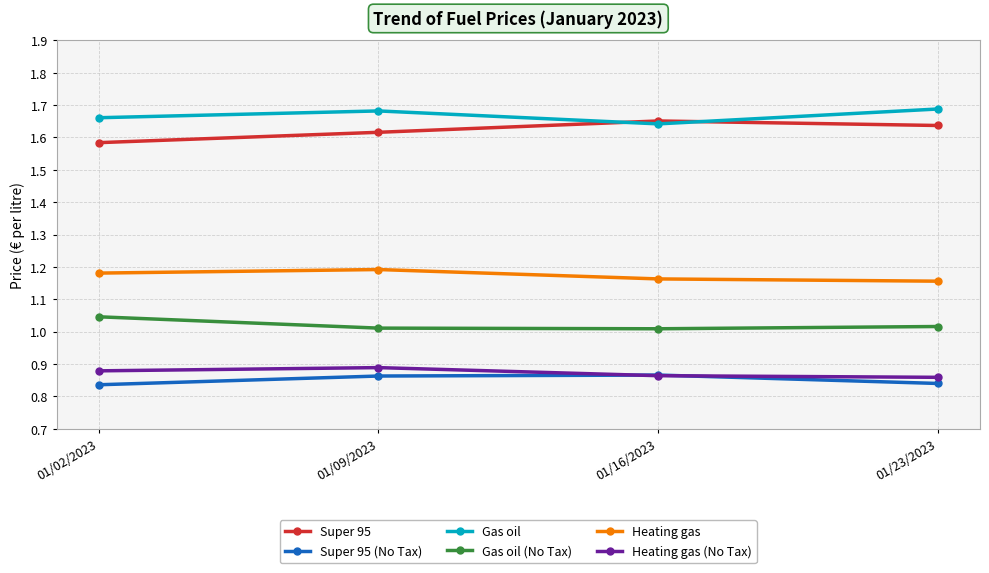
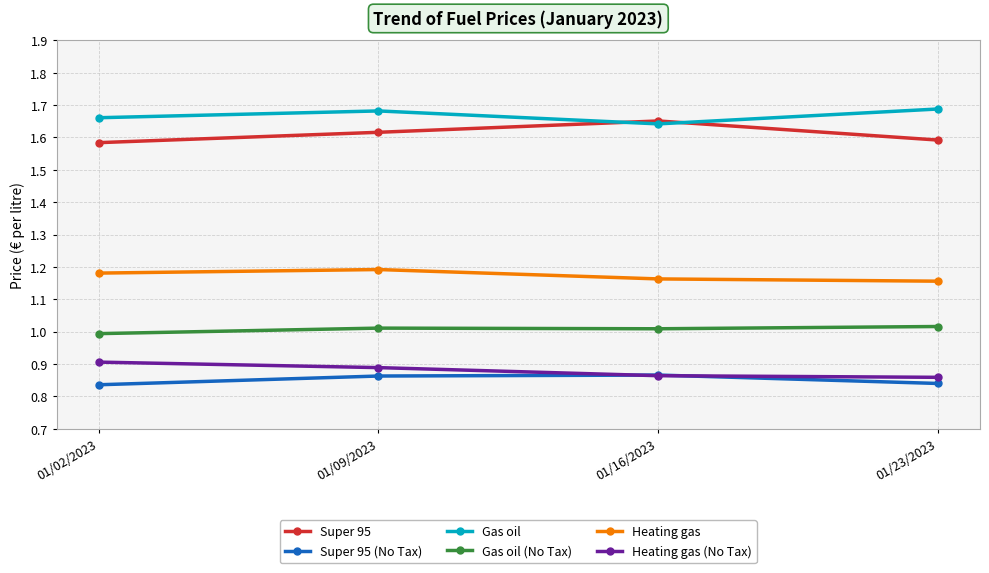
Gas oil (No Tax), 01/02/2023: 1.05 -> 0.99
Heating gas (No Tax), 01/02/2023: 0.88 -> 0.91
Super 95, 01/23/2023: 1.64 -> 1.59
